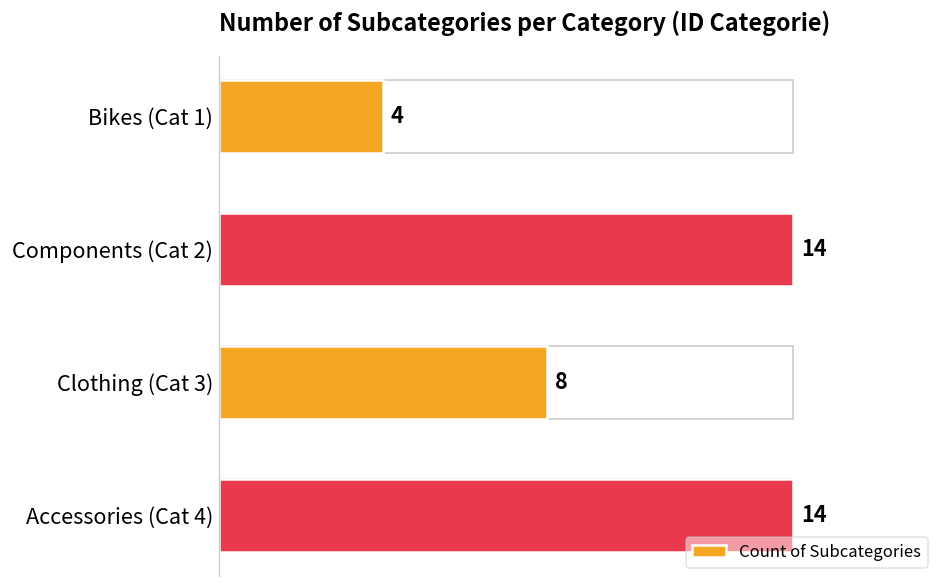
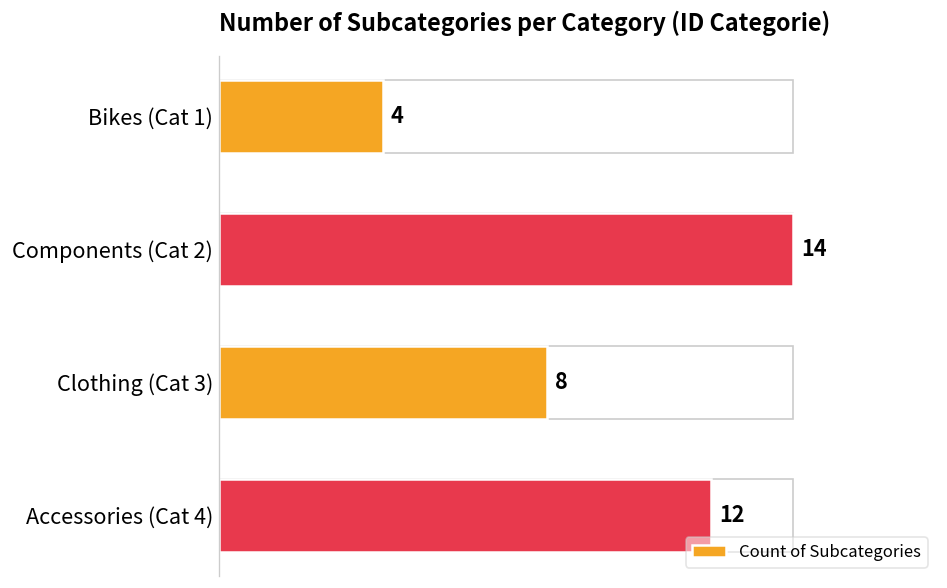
Accessories (Cat 4): 14 -> 12
